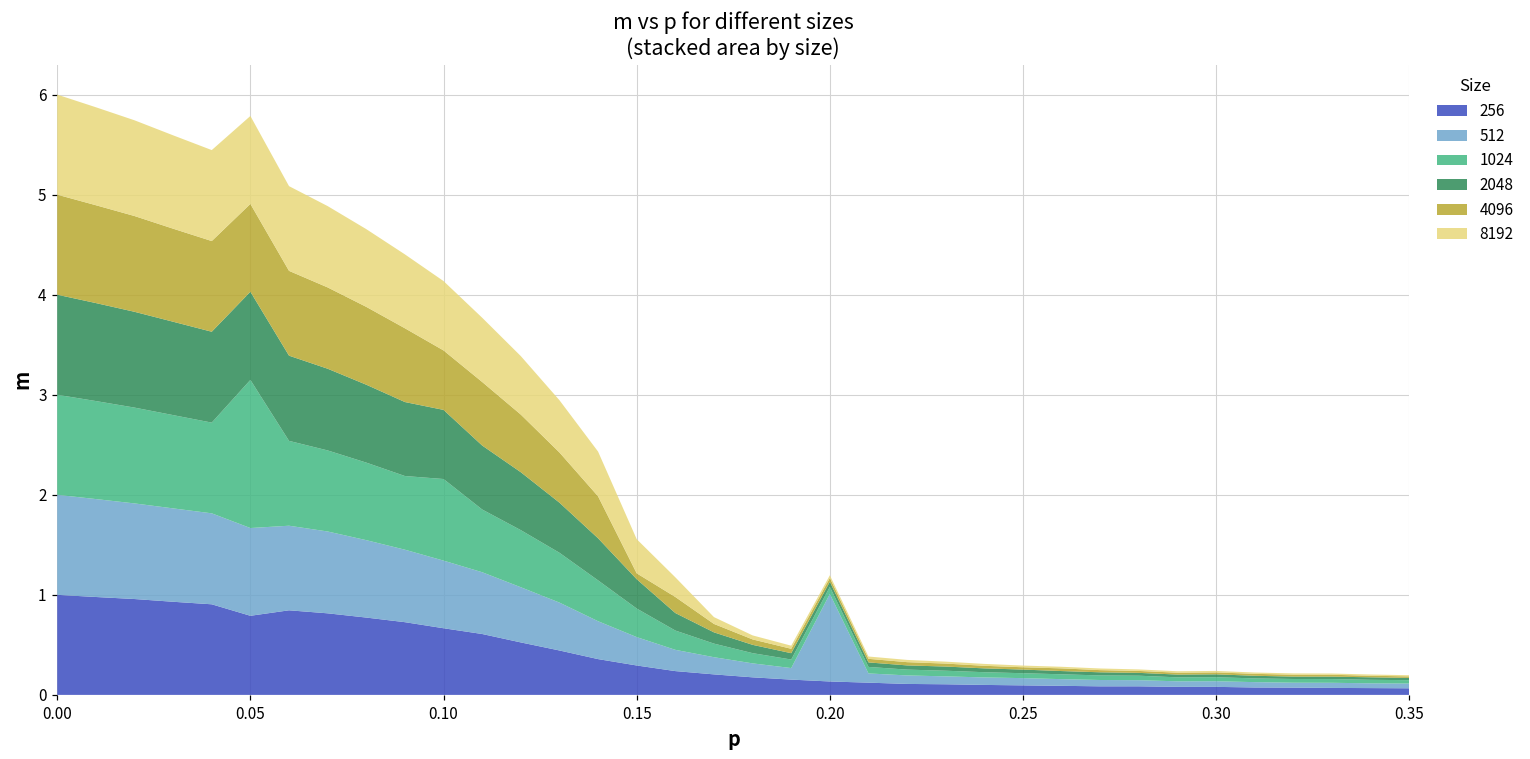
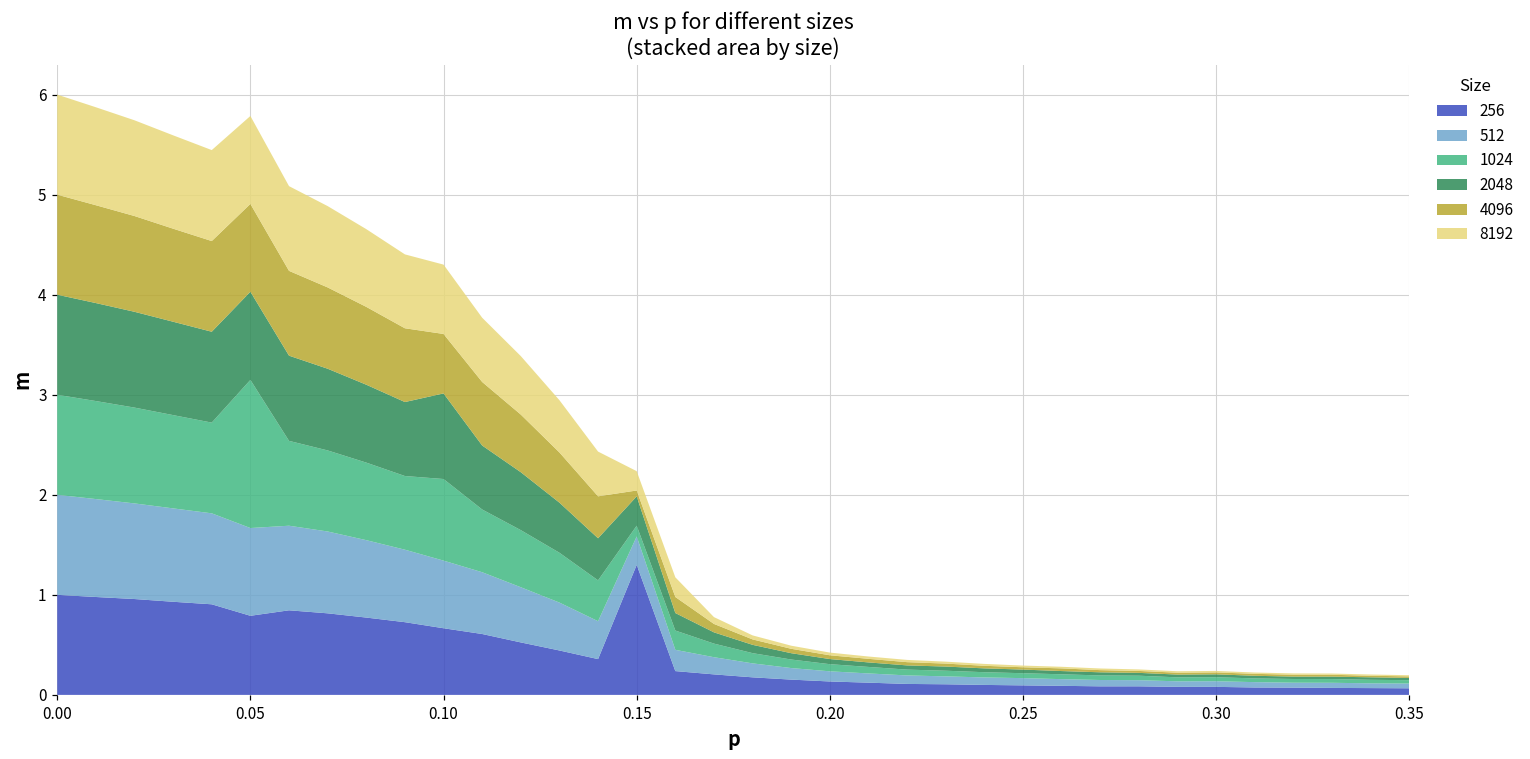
2048, 0.10: 0.7 -> 0.9
256, 0.15: 0.3 -> 1.3
1024, 0.15: 0.3 -> 0.1
8192, 0.15: 0.3 -> 0.2
512, 0.20: 0.9 -> 0.1
